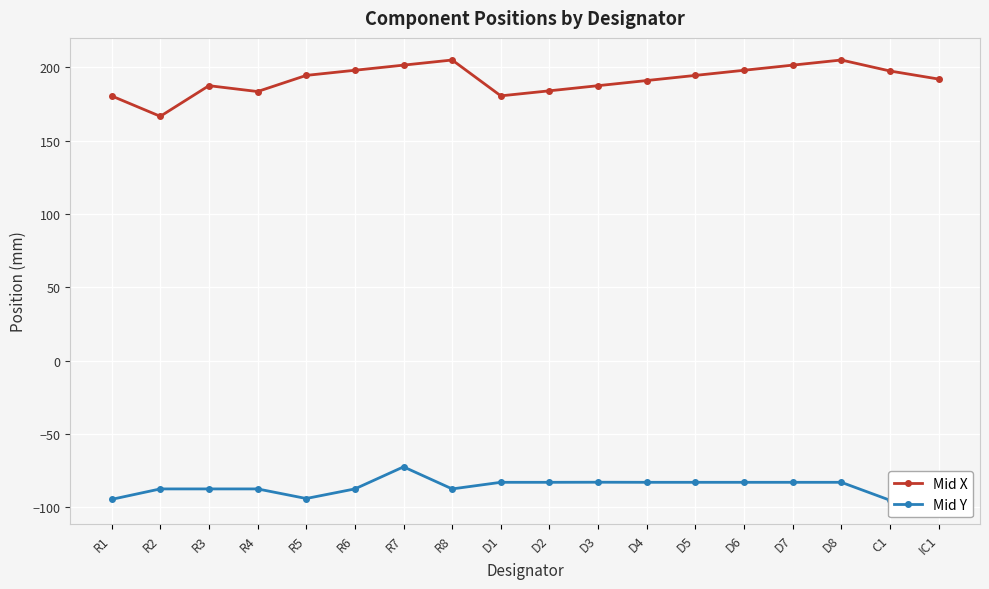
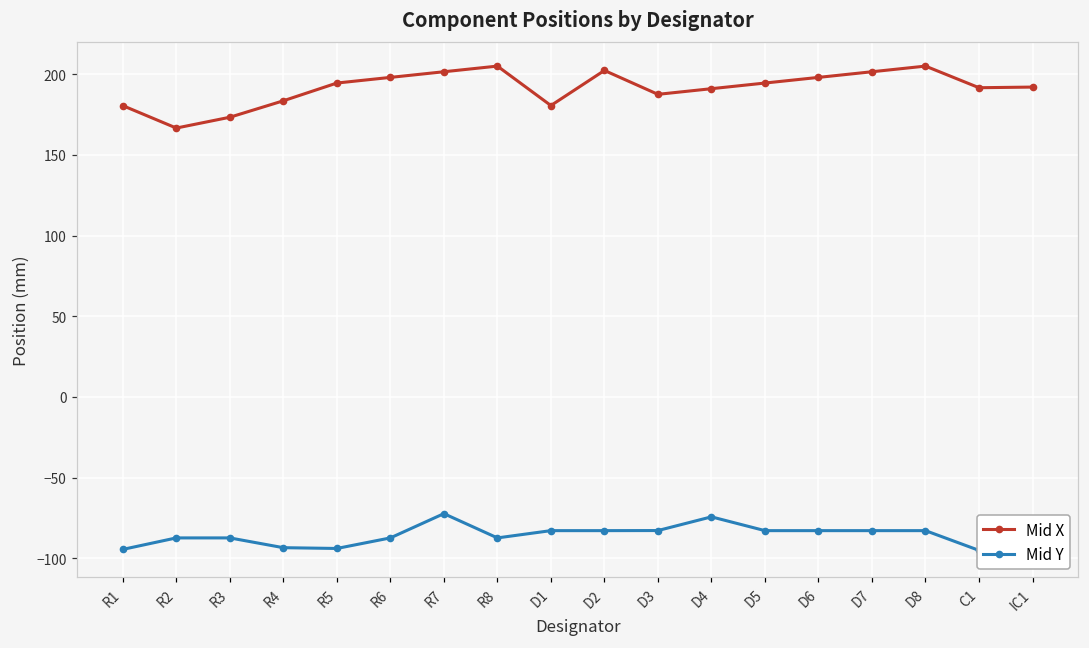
Mid X, R3: 188 -> 173
Mid Y, R4: -87 -> -93
Mid X, D2: 184 -> 202
Mid Y, D4: -83 -> -74
Mid X, C1: 198 -> 192
